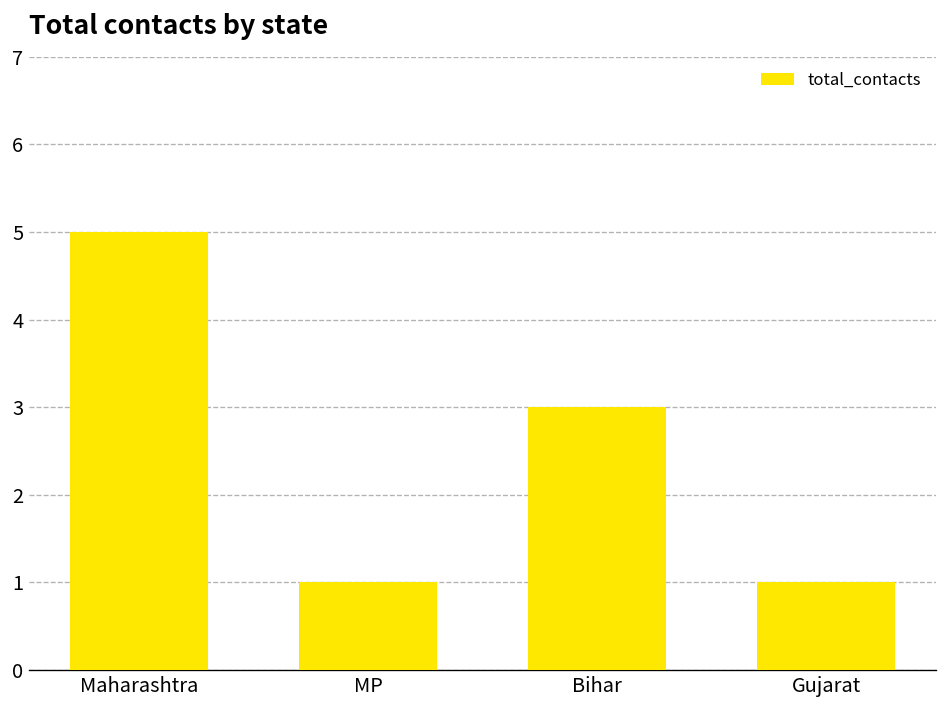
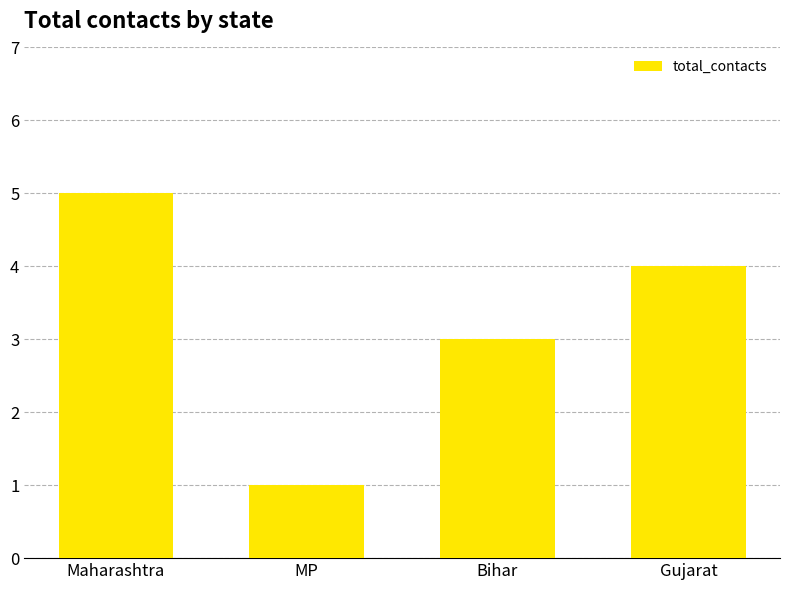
Gujarat: 1 -> 4
